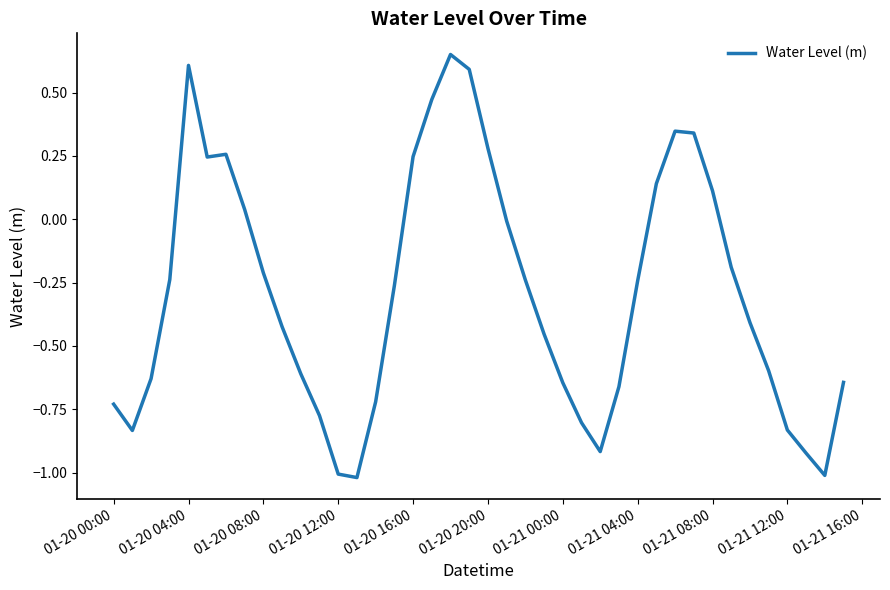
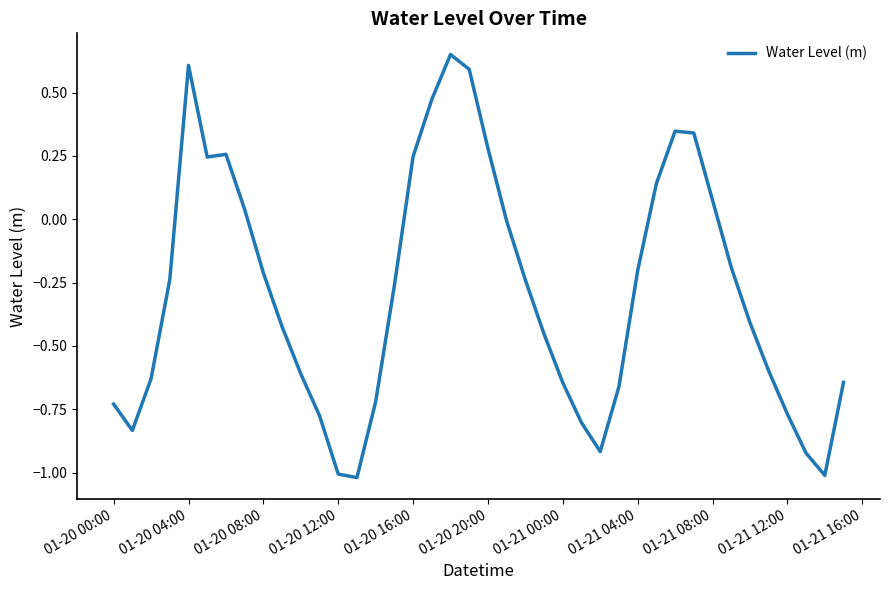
01-21 04:00: -0.24 -> -0.20
01-21 08:00: 0.11 -> 0.08
01-21 12:00: -0.83 -> -0.77
